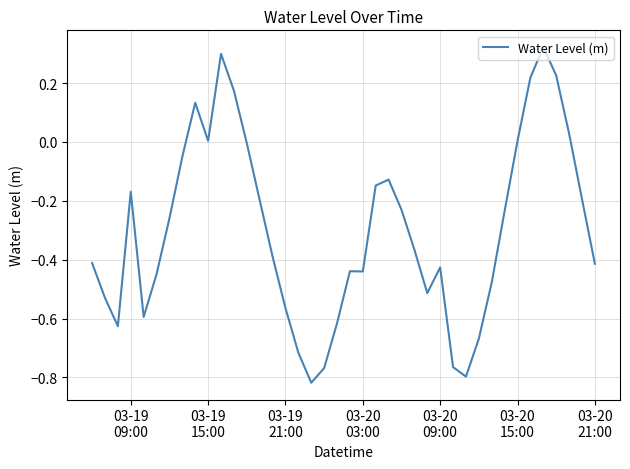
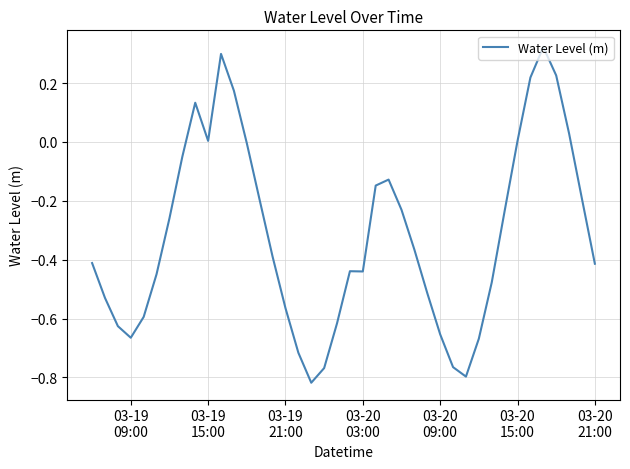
03-19 09:00: -0.17 -> -0.67
03-20 09:00: -0.43 -> -0.65
